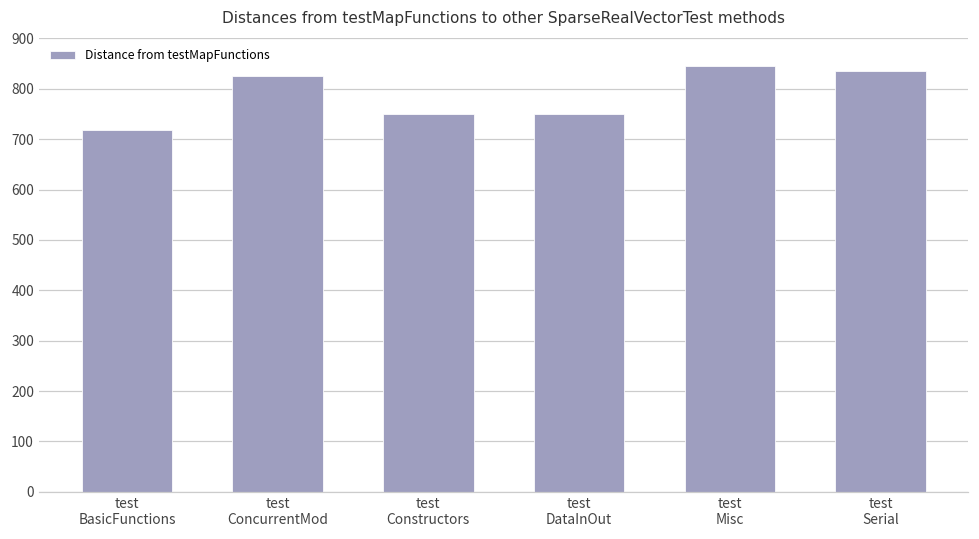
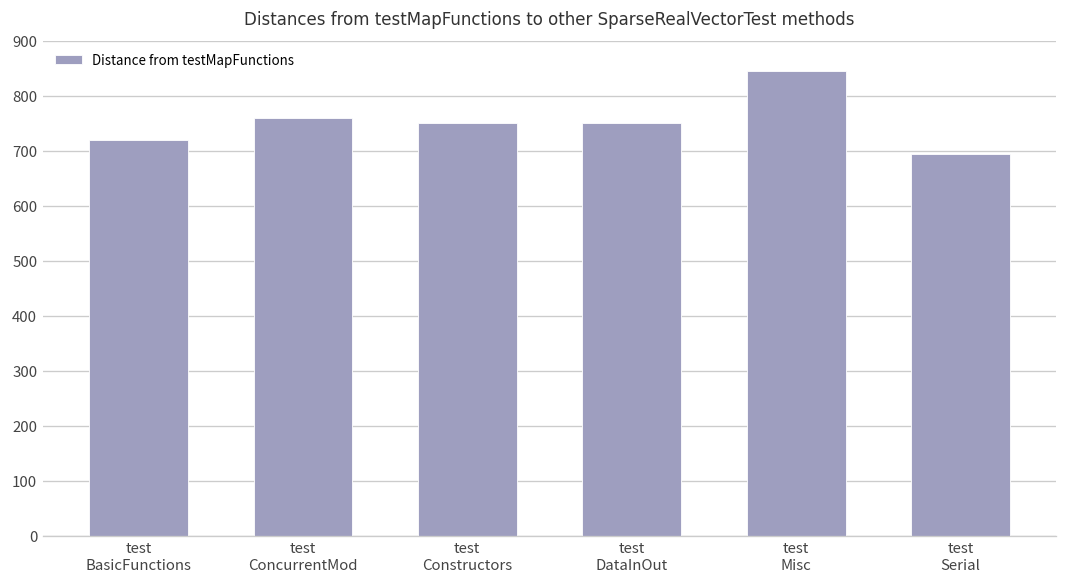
test ConcurrentMod: 830 -> 760
test Serial: 840 -> 690
